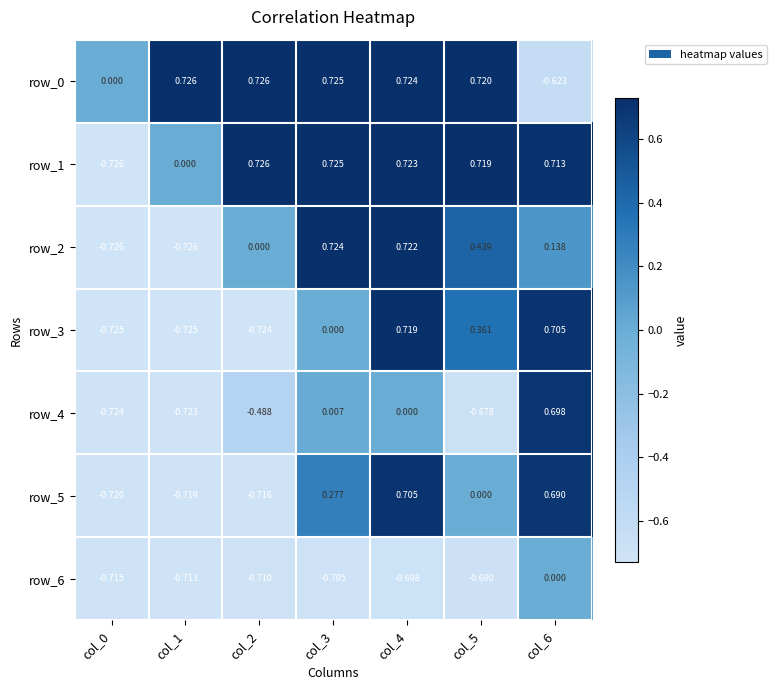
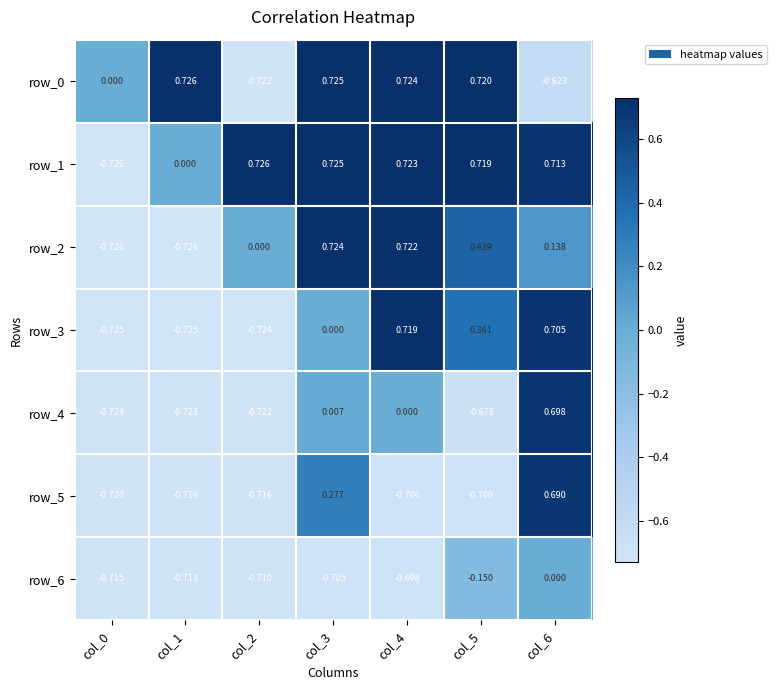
row_0, col_2: 0.726 -> -0.722
row_4, col_2: -0.488 -> -0.722
row_5, col_4: 0.705 -> -0.706
row_5, col_5: 0.000 -> -0.700
row_6, col_5: -0.690 -> -0.150
